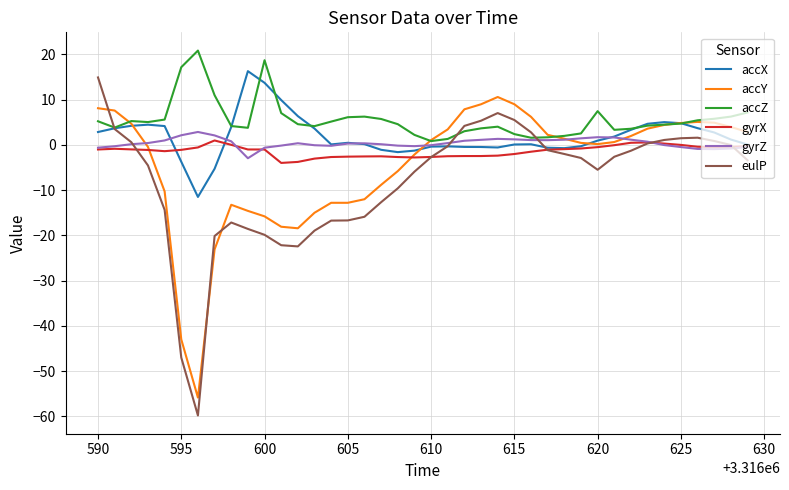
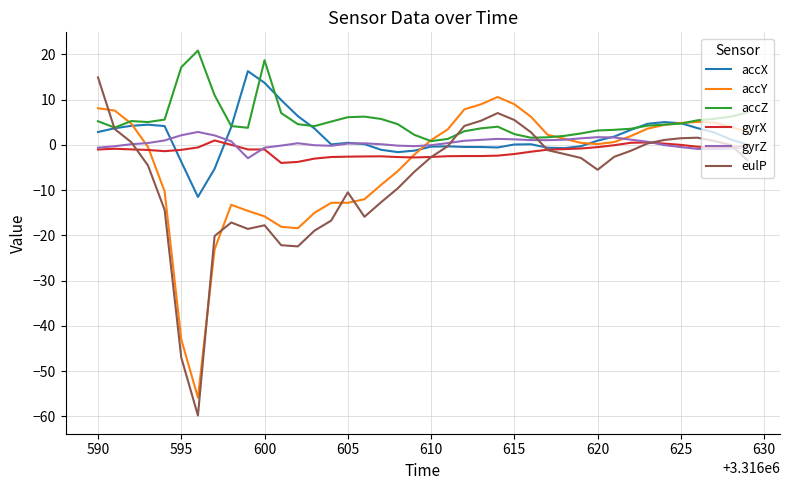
eulP, 600: -20 -> -18
eulP, 605: -17 -> -10
accZ, 620: 7 -> 3
